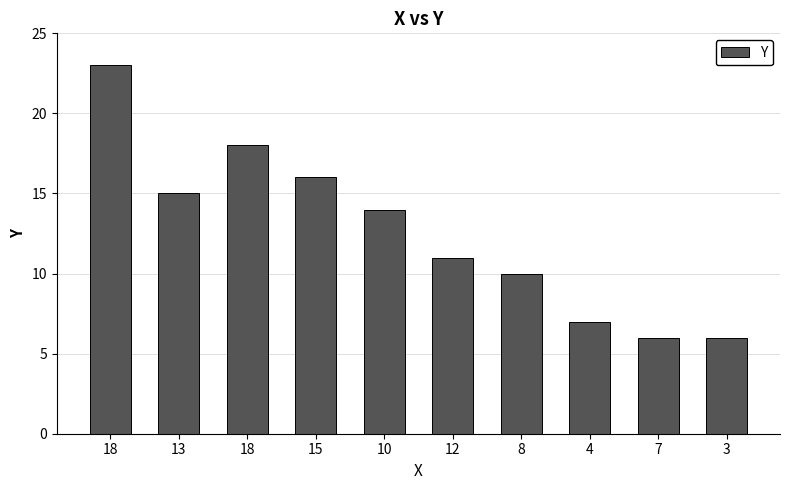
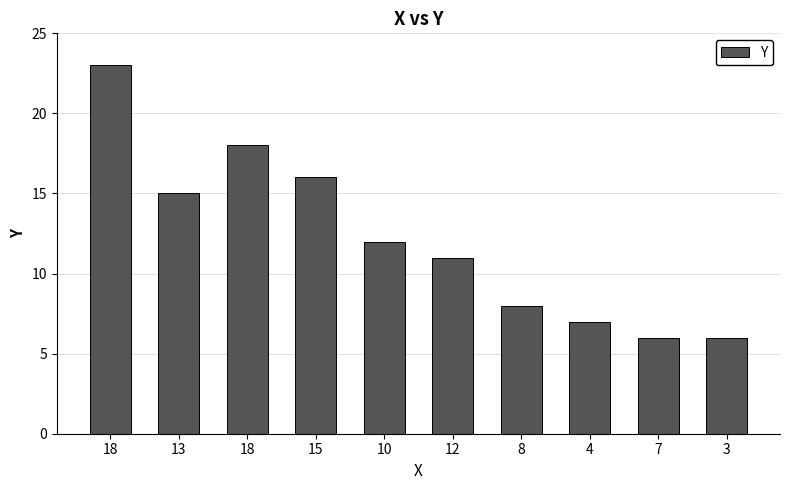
10: 14 -> 12
8: 10 -> 8
